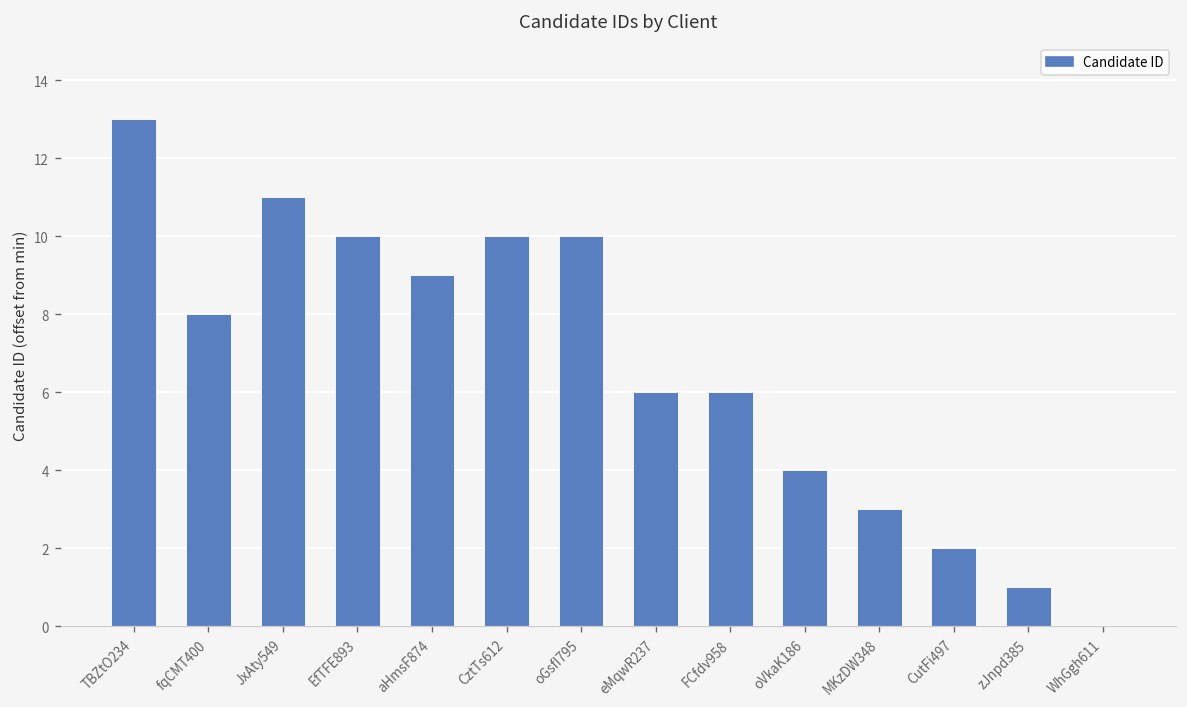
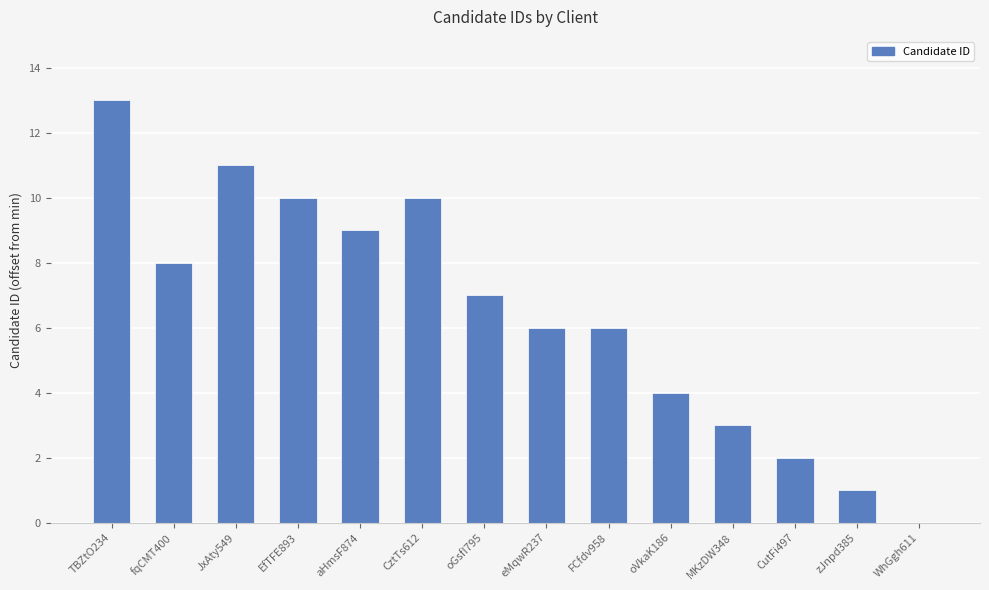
oGsfI795: 10.0 -> 7.0
